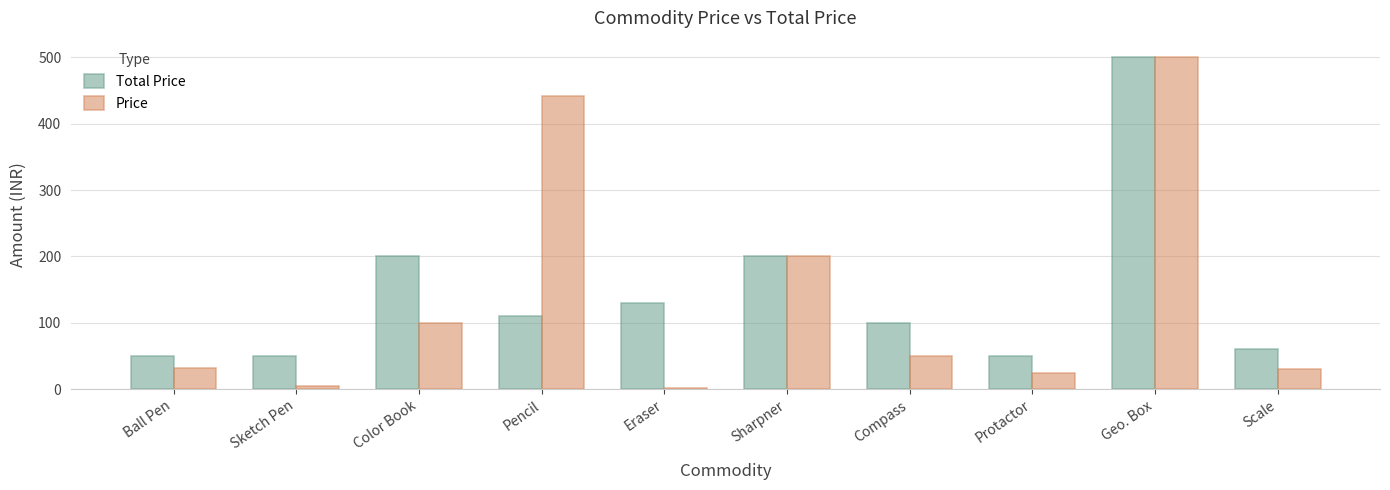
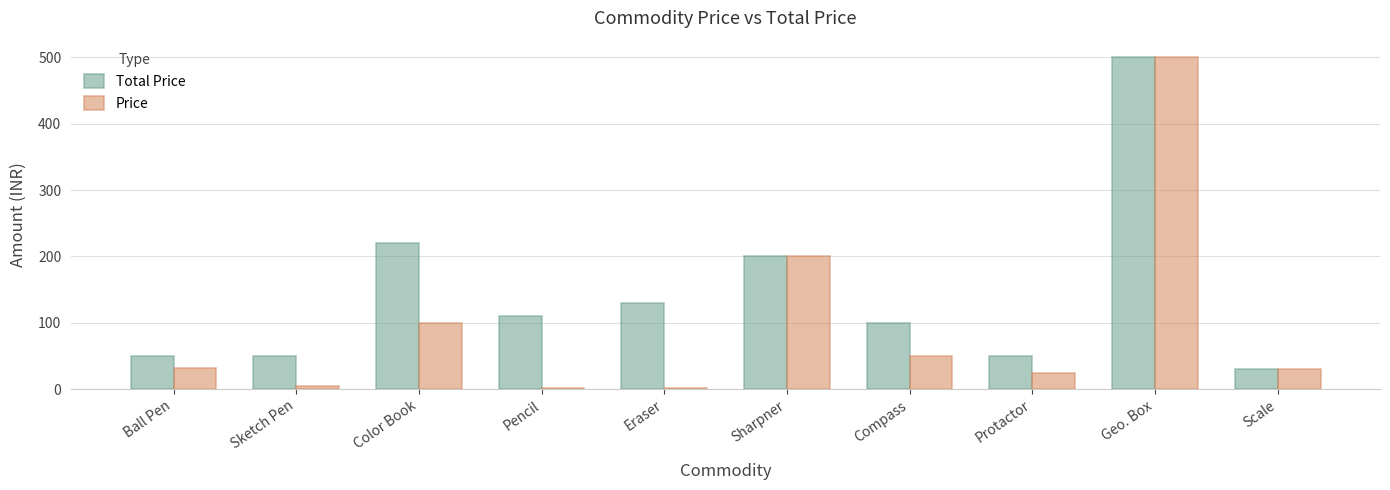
Total Price, Color Book: 200 -> 220
Price, Pencil: 440 -> 0
Total Price, Scale: 60 -> 30
